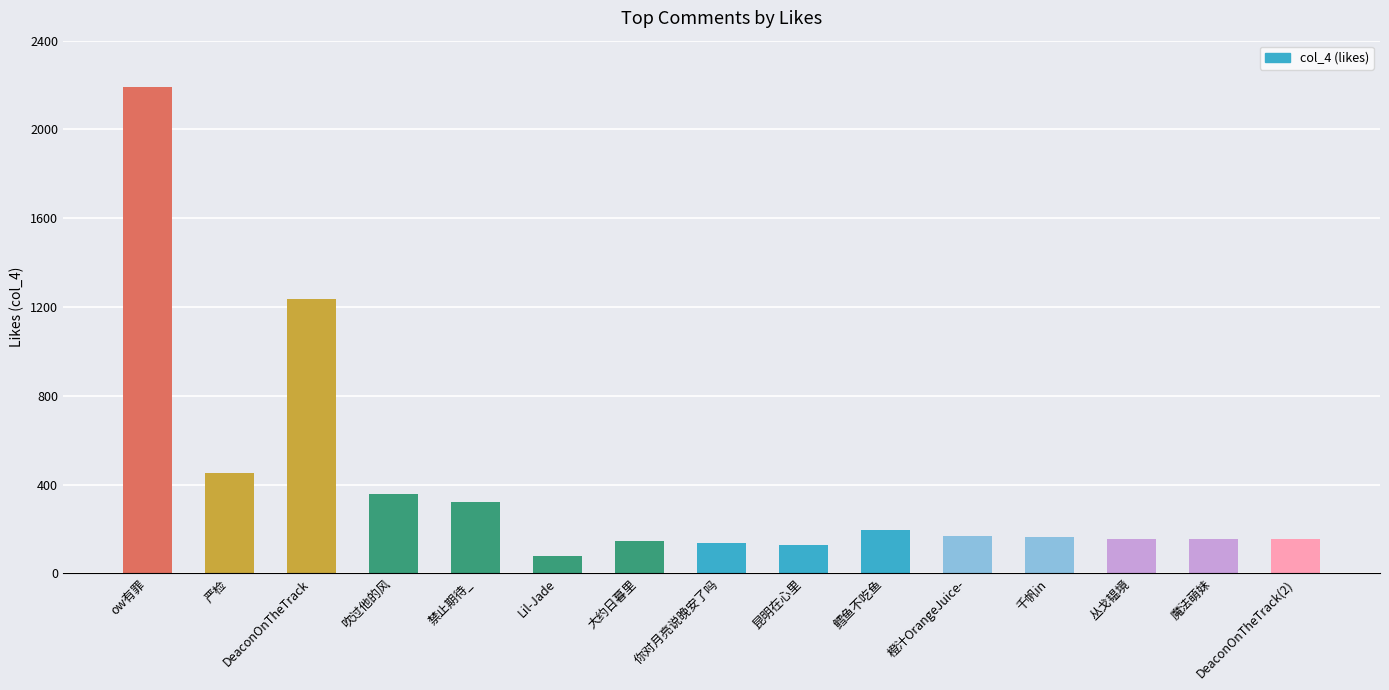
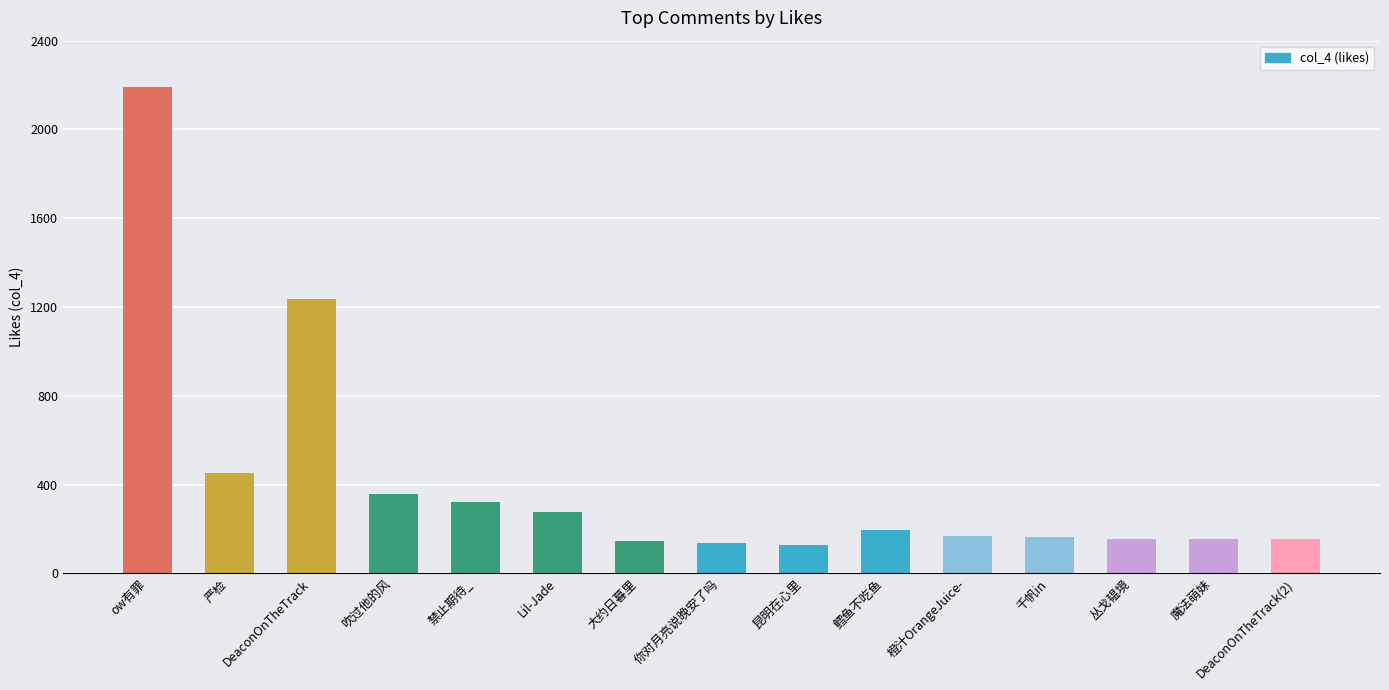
Lil-Jade: 80 -> 280
